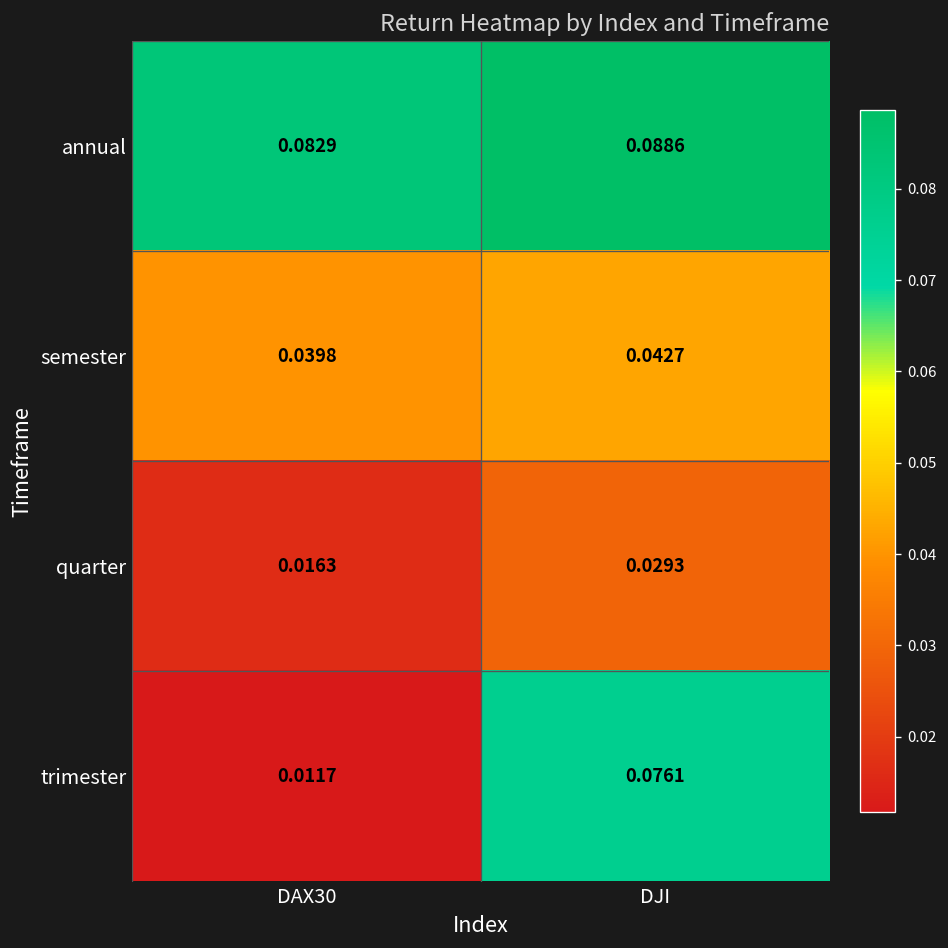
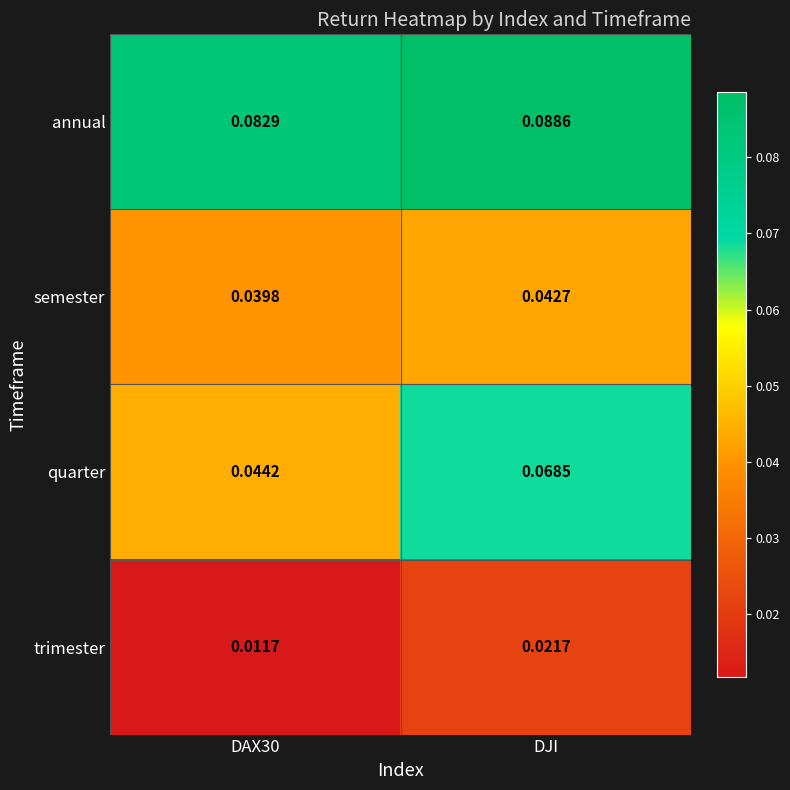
quarter, DAX30: 0.0163 -> 0.0442
quarter, DJI: 0.0293 -> 0.0685
trimester, DJI: 0.0761 -> 0.0217
